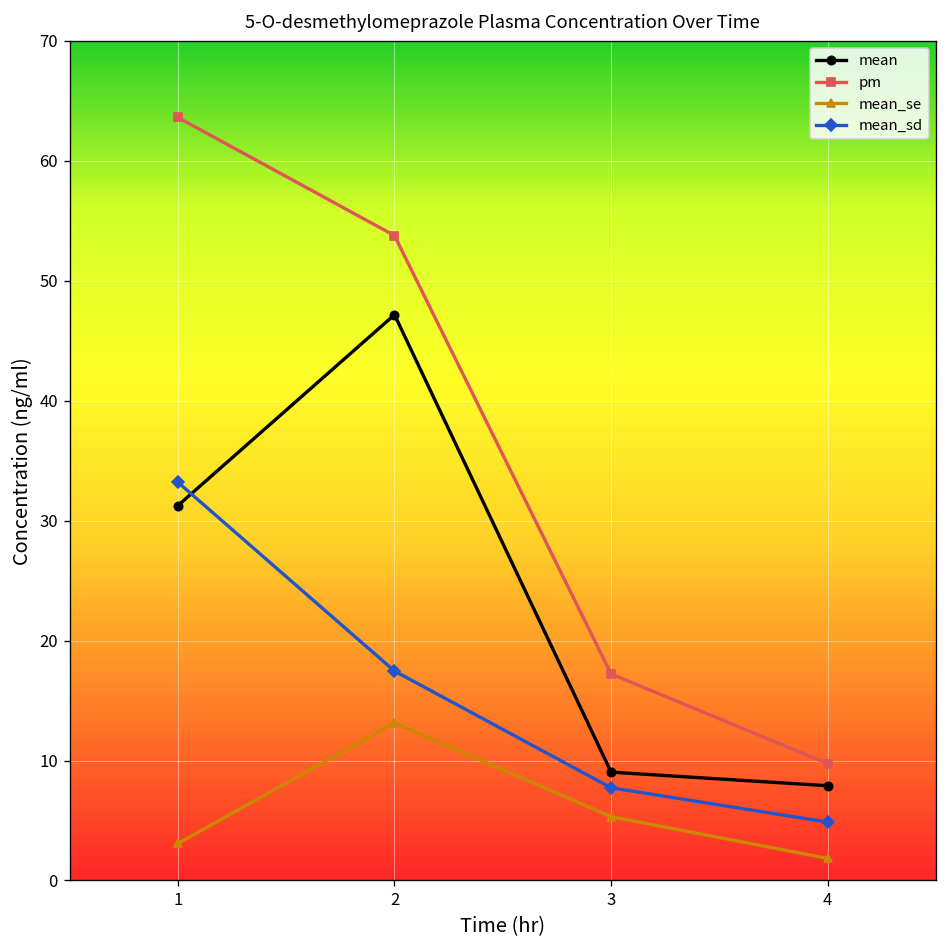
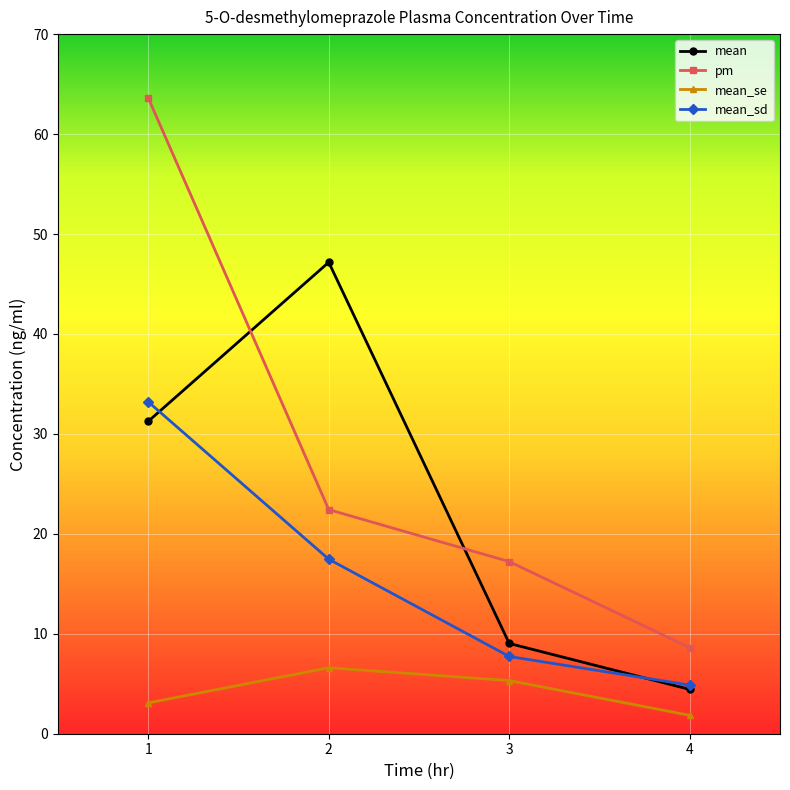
pm, 2: 54 -> 22
mean_se, 2: 13 -> 7
mean, 4: 8 -> 4
pm, 4: 10 -> 9
